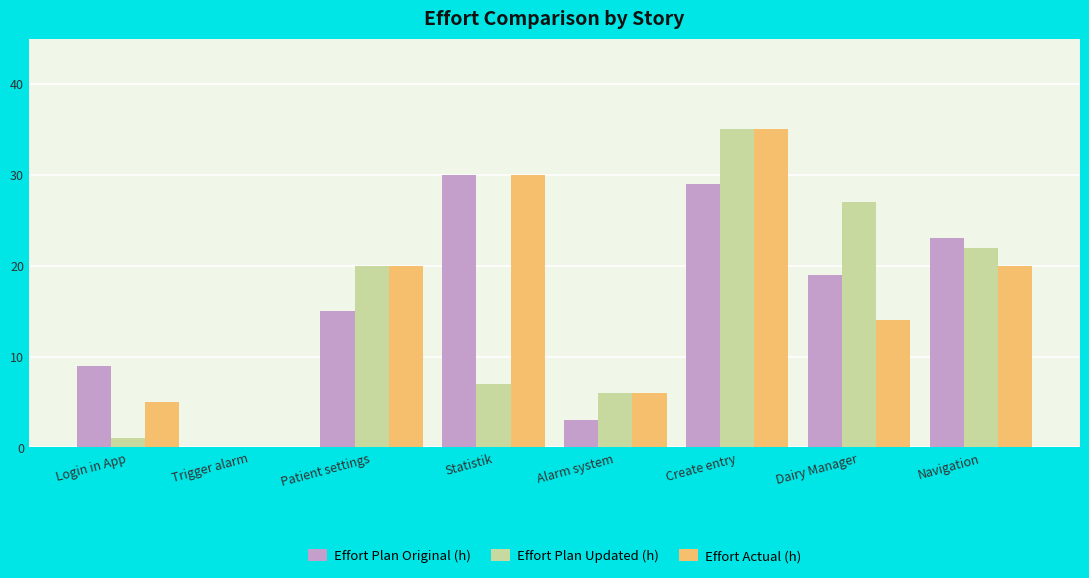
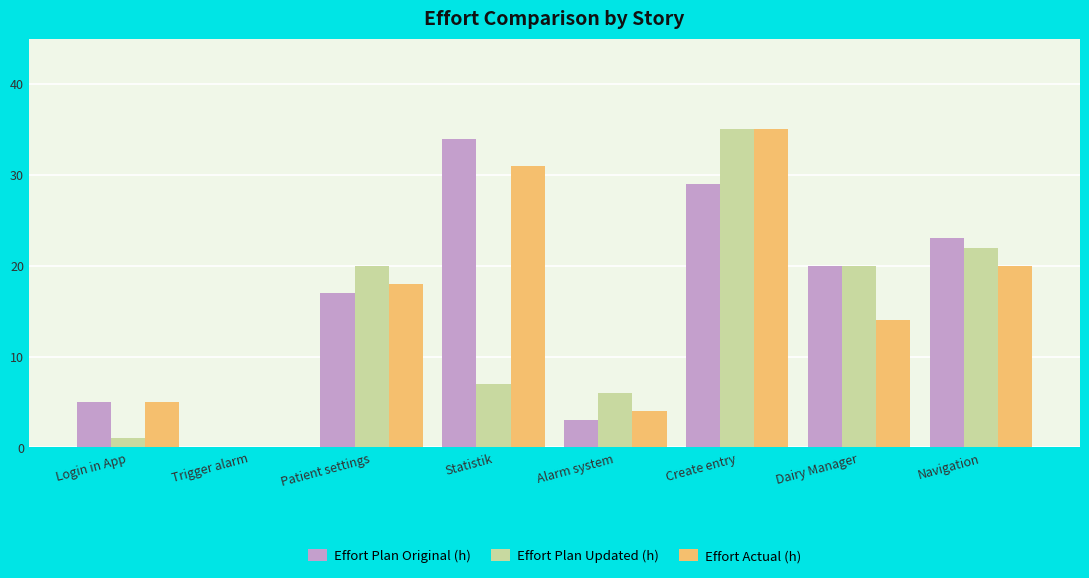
Effort Plan Original (h), Login in App: 9 -> 5
Effort Plan Original (h), Patient settings: 15 -> 17
Effort Actual (h), Patient settings: 20 -> 18
Effort Plan Original (h), Statistik: 30 -> 34
Effort Actual (h), Statistik: 30 -> 31
Effort Actual (h), Alarm system: 6 -> 4
Effort Plan Original (h), Dairy Manager: 19 -> 20
Effort Plan Updated (h), Dairy Manager: 27 -> 20
